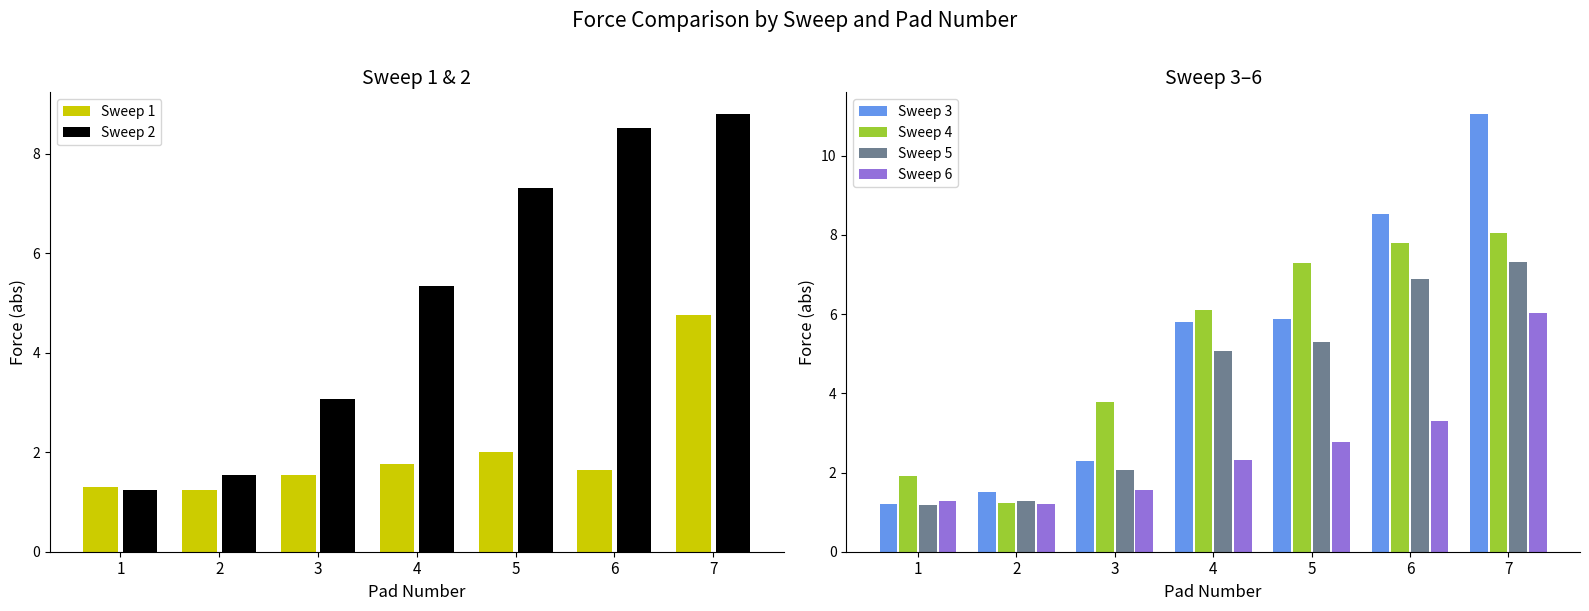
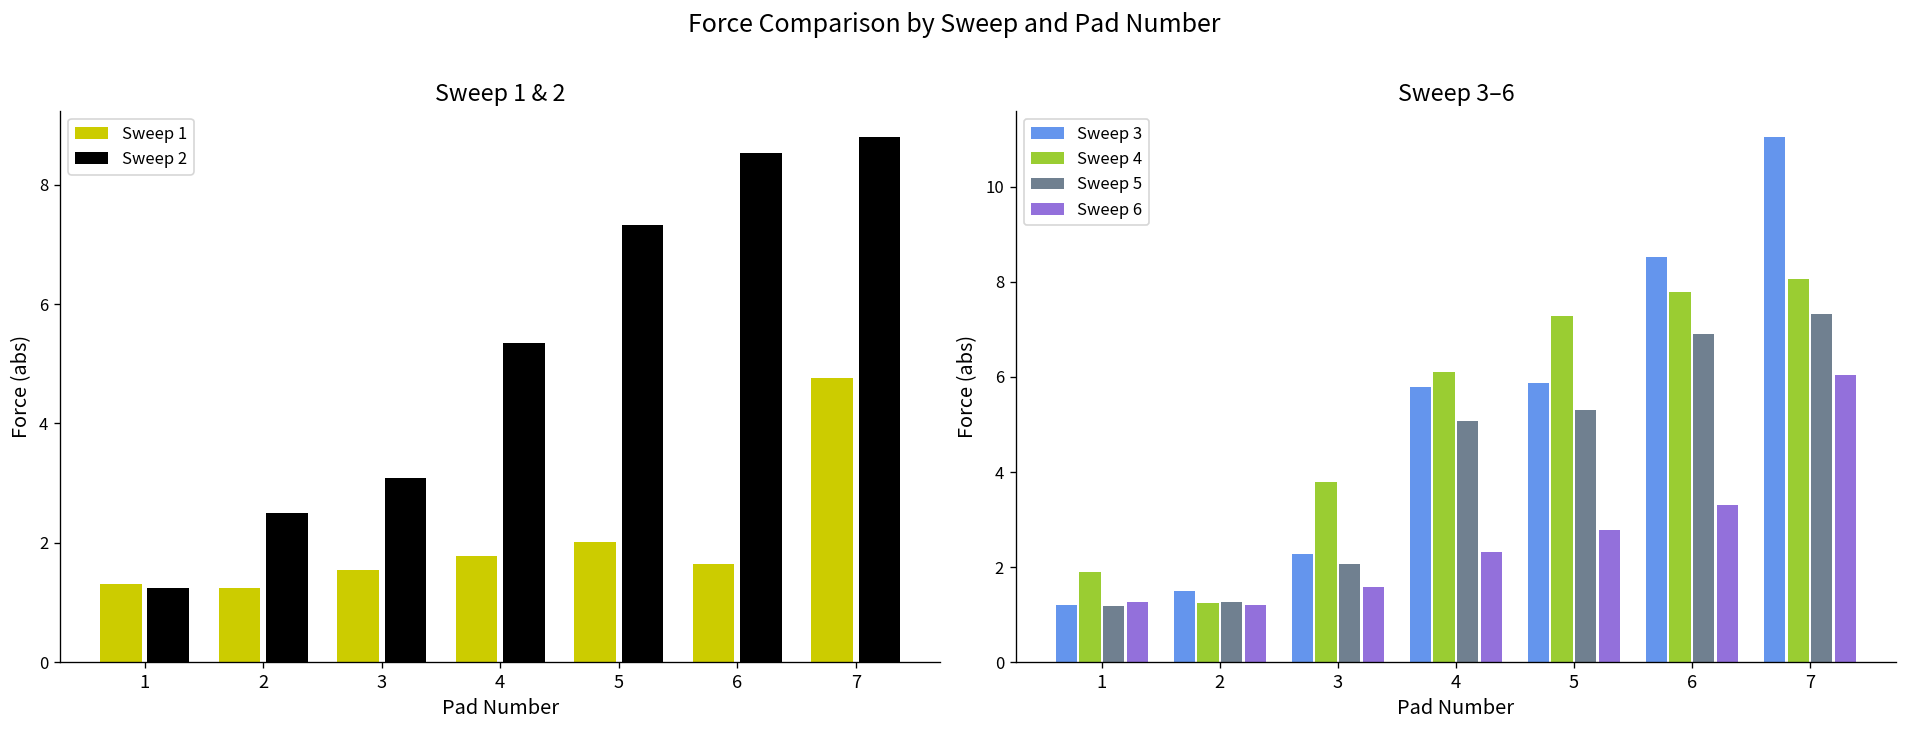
Sweep 1 & 2, Sweep 2, 2: 1.5 -> 2.5
